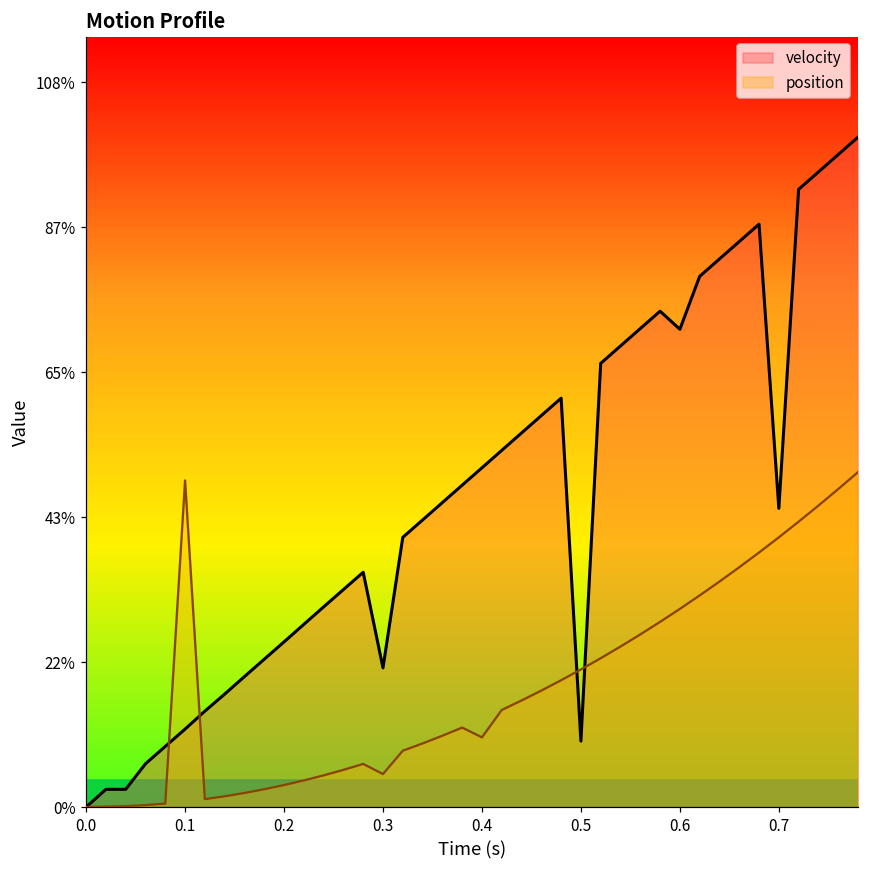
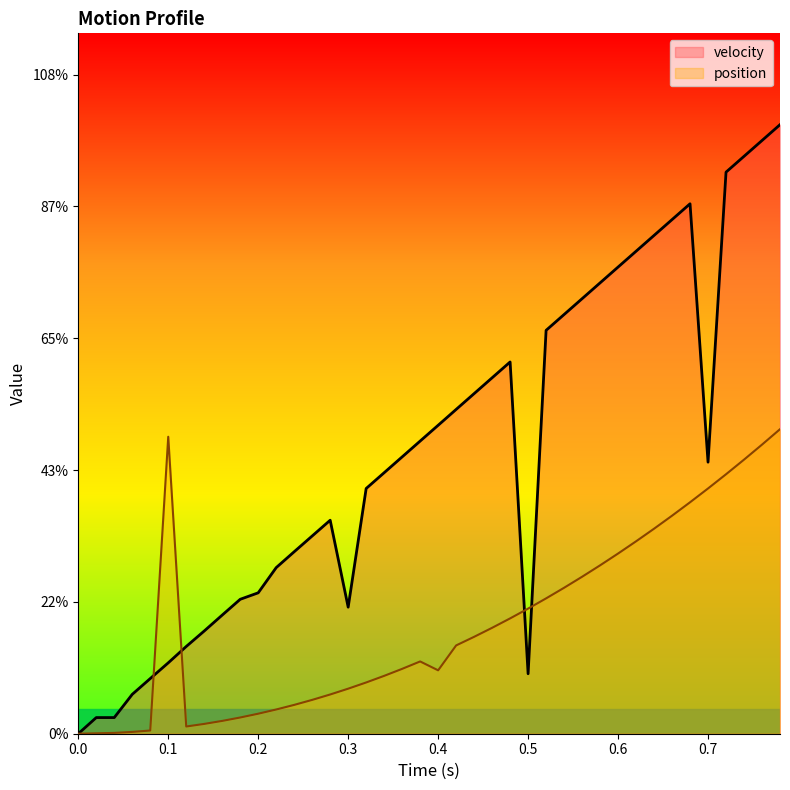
velocity, 0.2: 25% -> 23%
position, 0.3: 5% -> 7%
velocity, 0.6: 71% -> 76%
